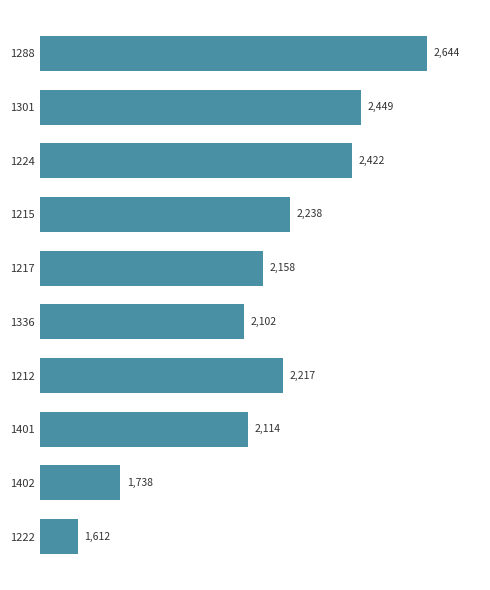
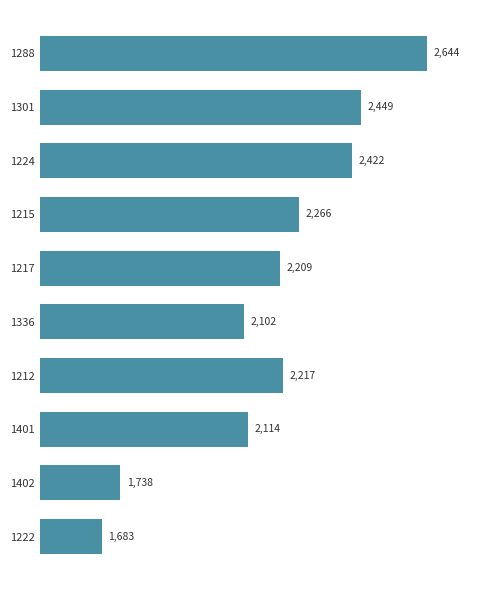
1215: 2,238 -> 2,266
1217: 2,158 -> 2,209
1222: 1,612 -> 1,683
